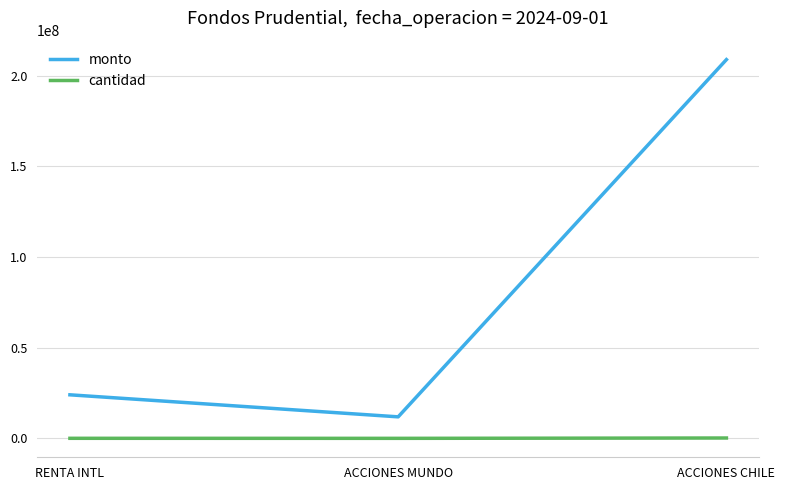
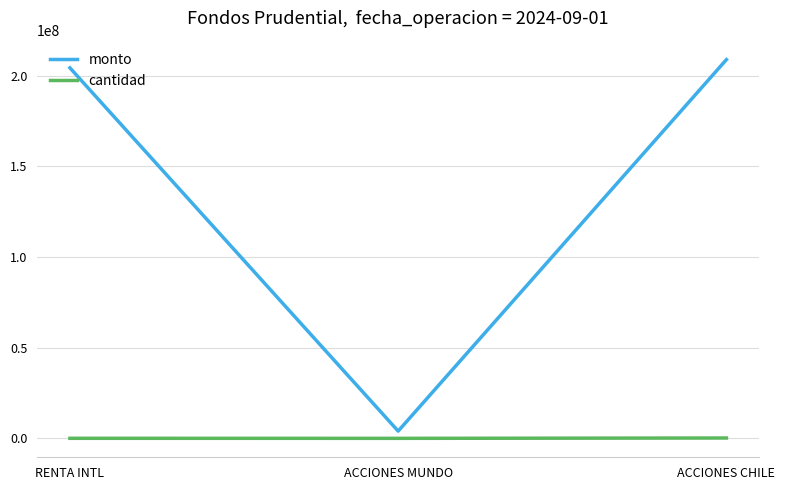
monto, RENTA INTL: 24000000 -> 204000000
monto, ACCIONES MUNDO: 12000000 -> 4000000
